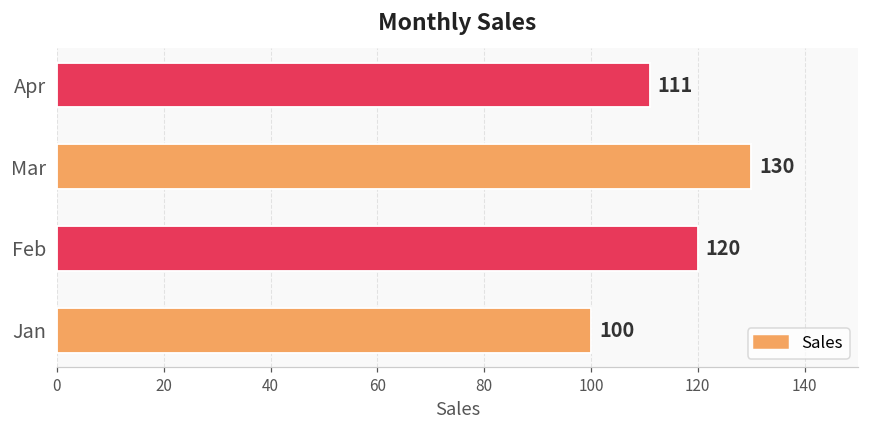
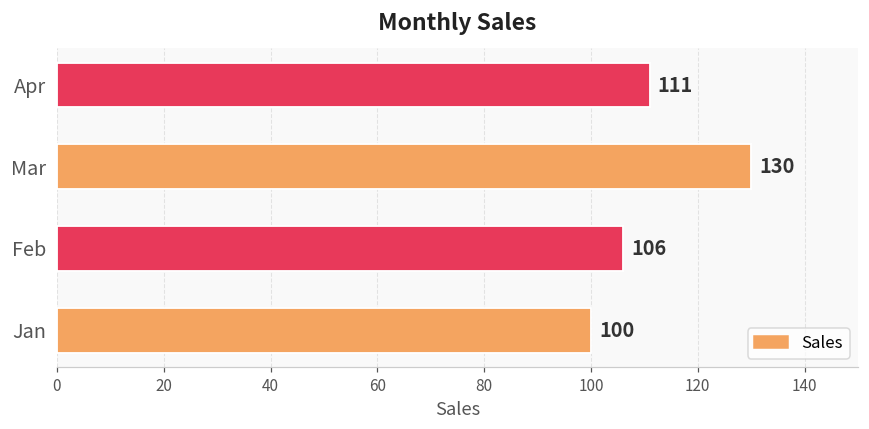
Feb: 120 -> 106
